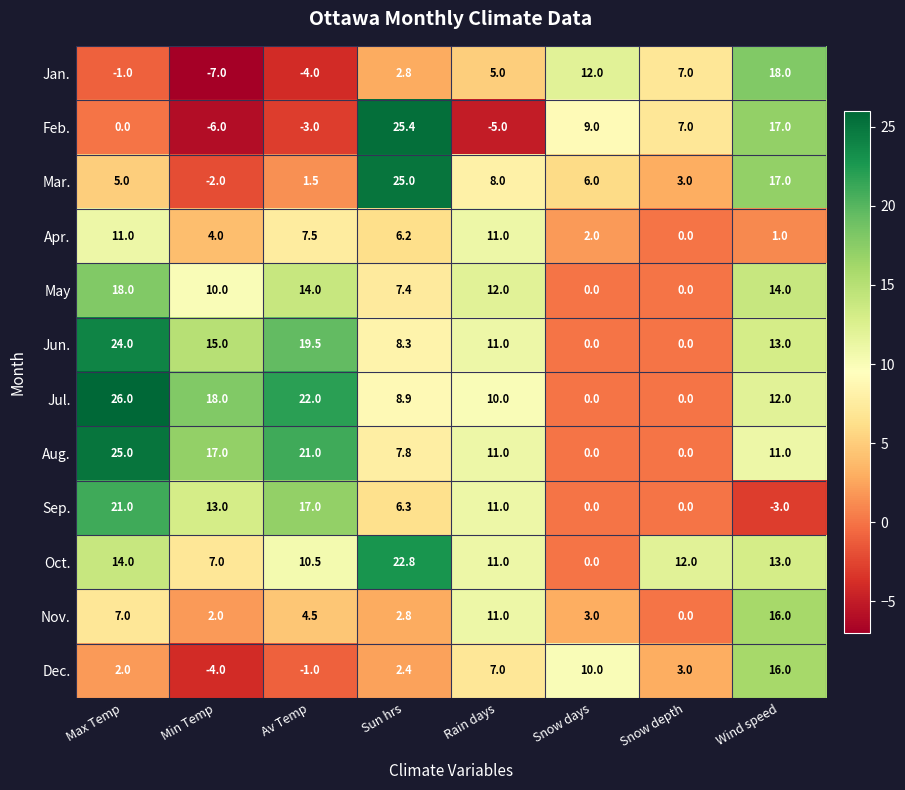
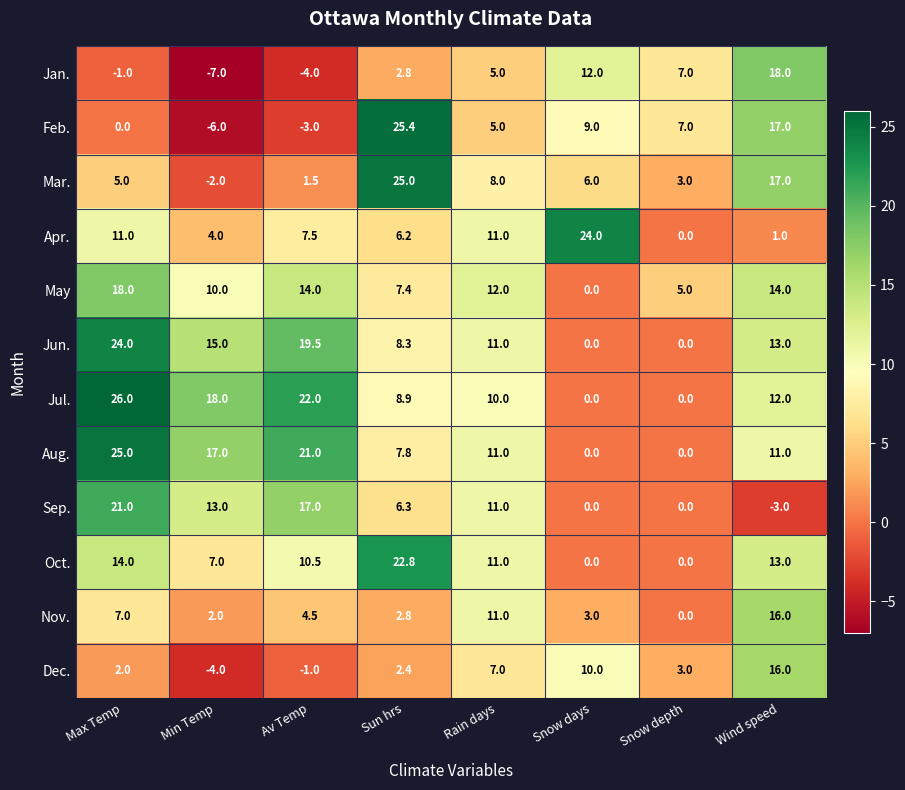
Feb., Rain days: -5.0 -> 5.0
Apr., Snow days: 2.0 -> 24.0
May, Snow depth: 0.0 -> 5.0
Oct., Snow depth: 12.0 -> 0.0
